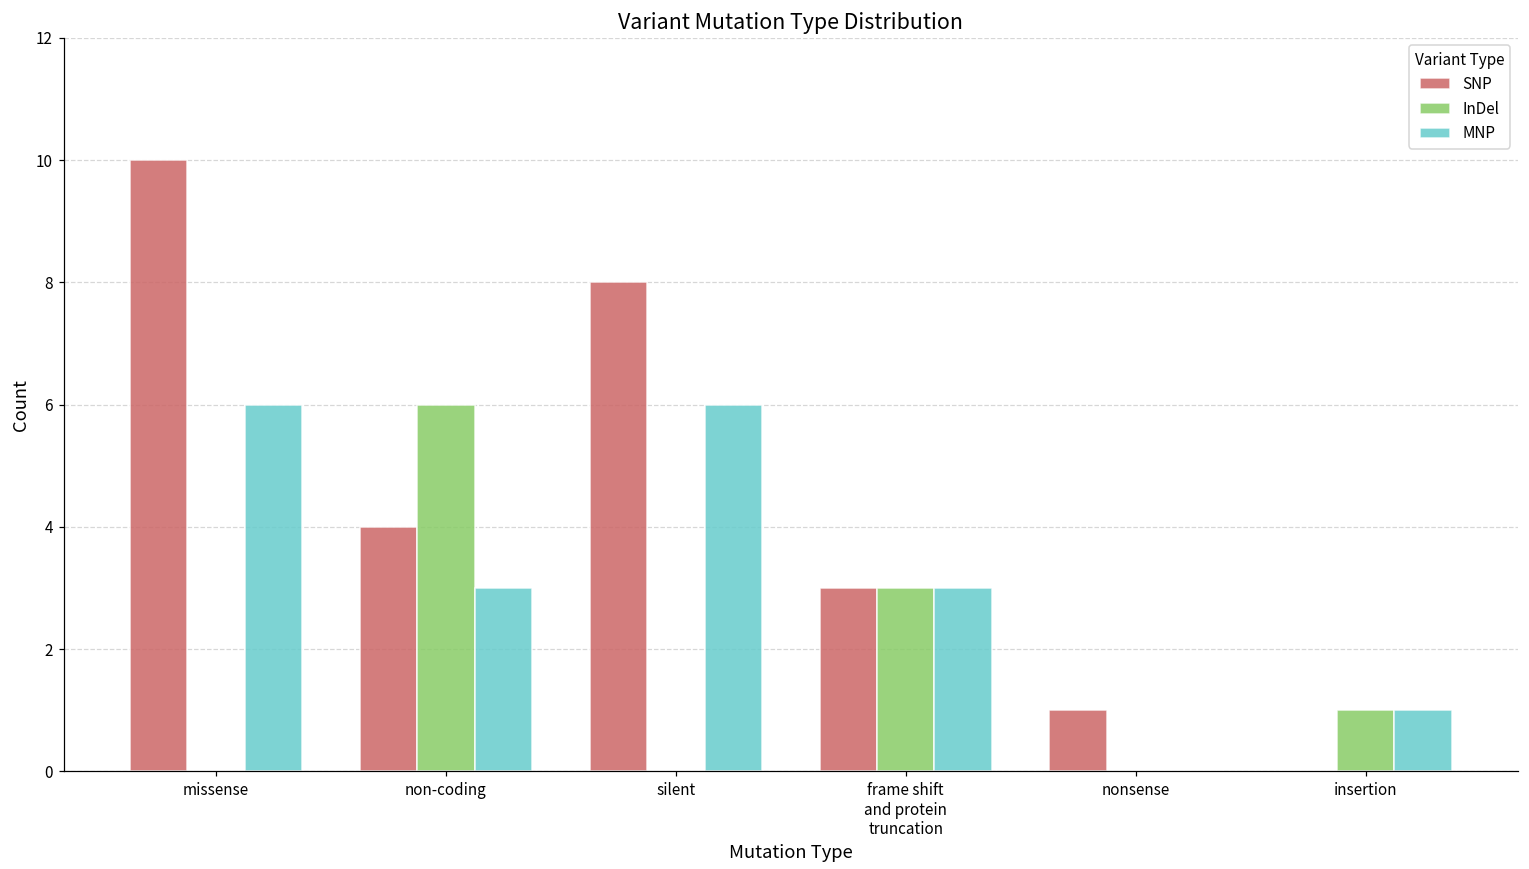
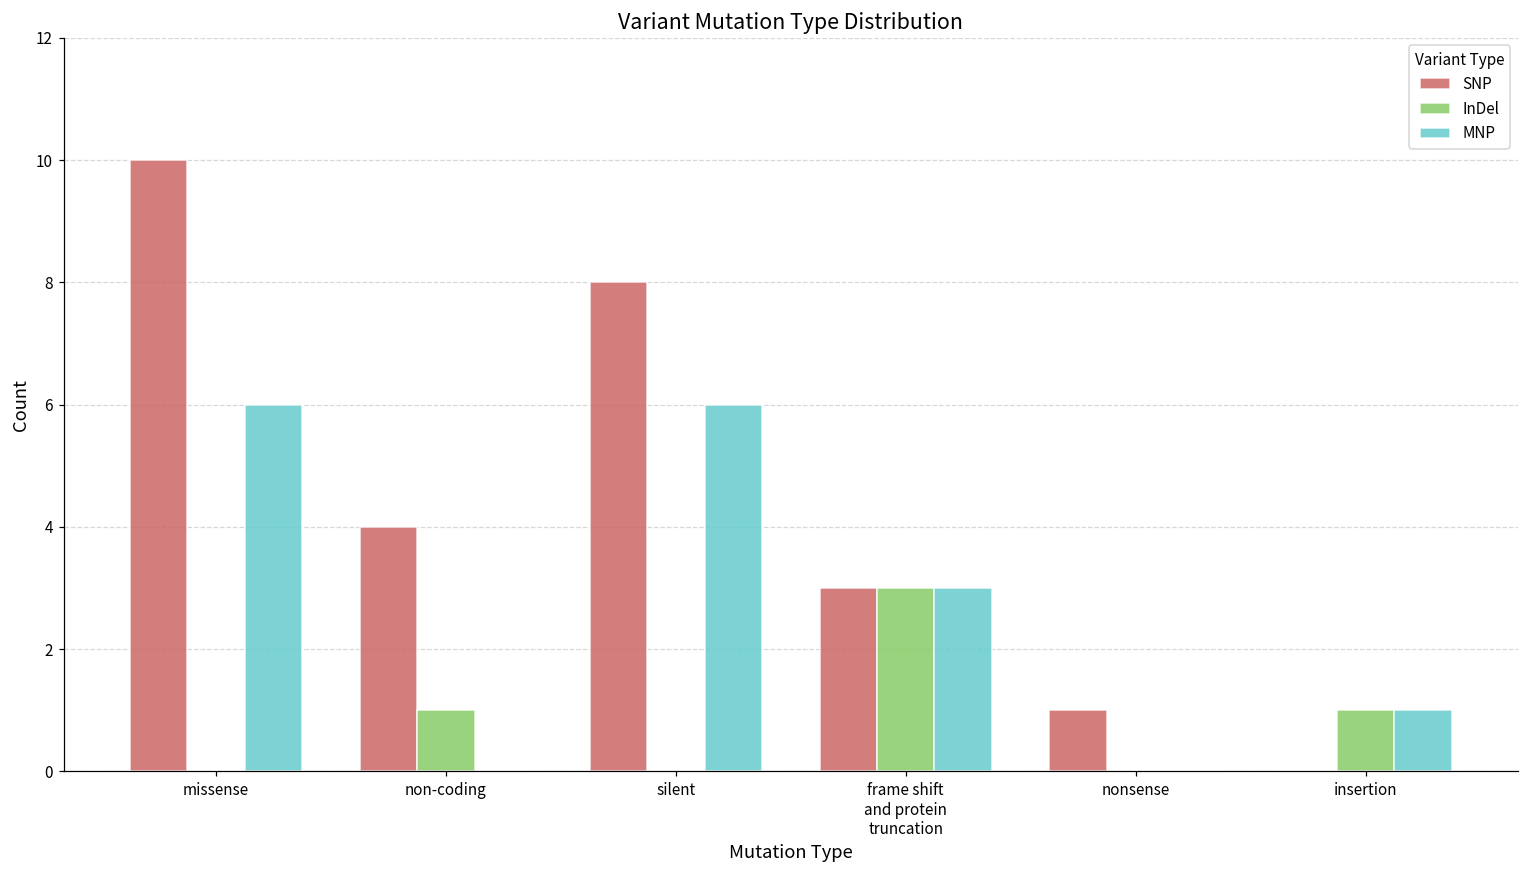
InDel, non-coding: 6 -> 1
MNP, non-coding: 3 -> 0
